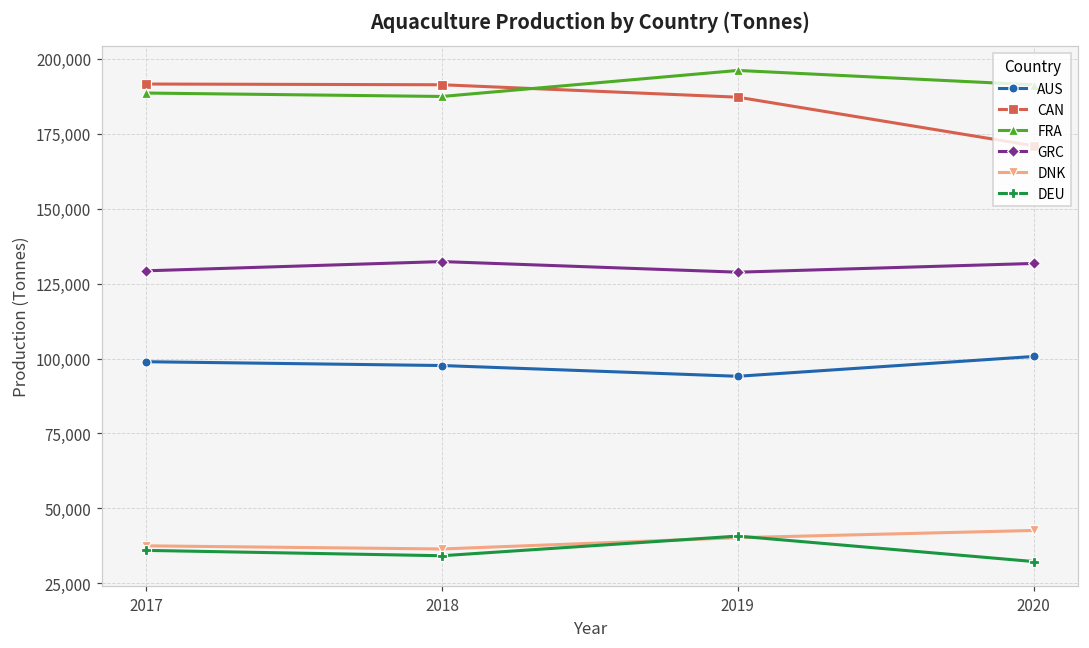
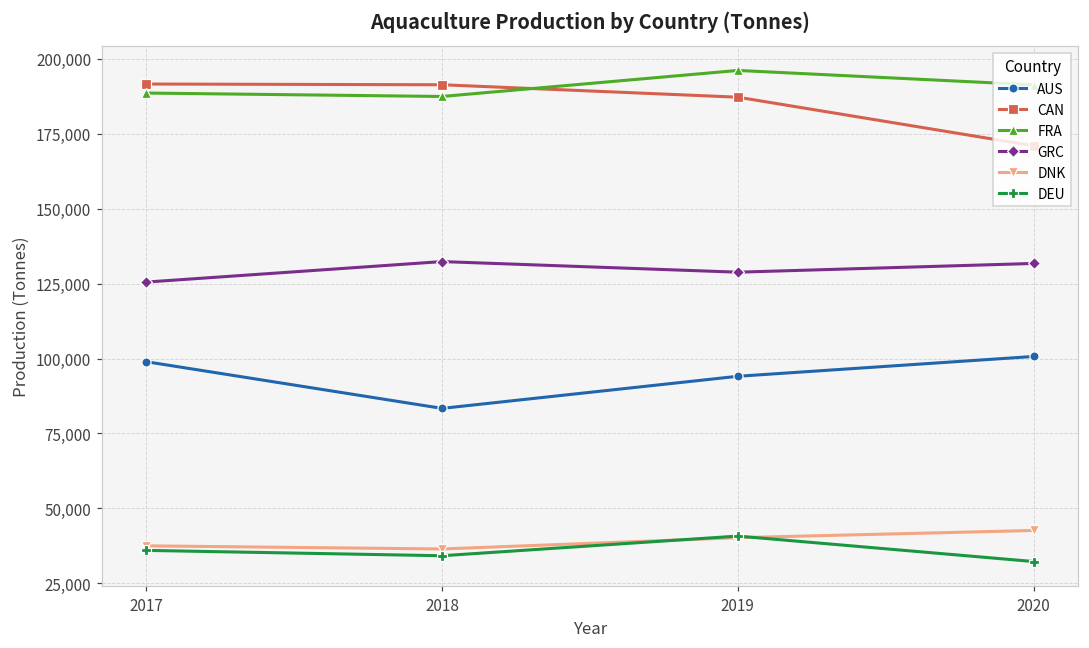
GRC, 2017: 129,000 -> 126,000
AUS, 2018: 98,000 -> 83,000
